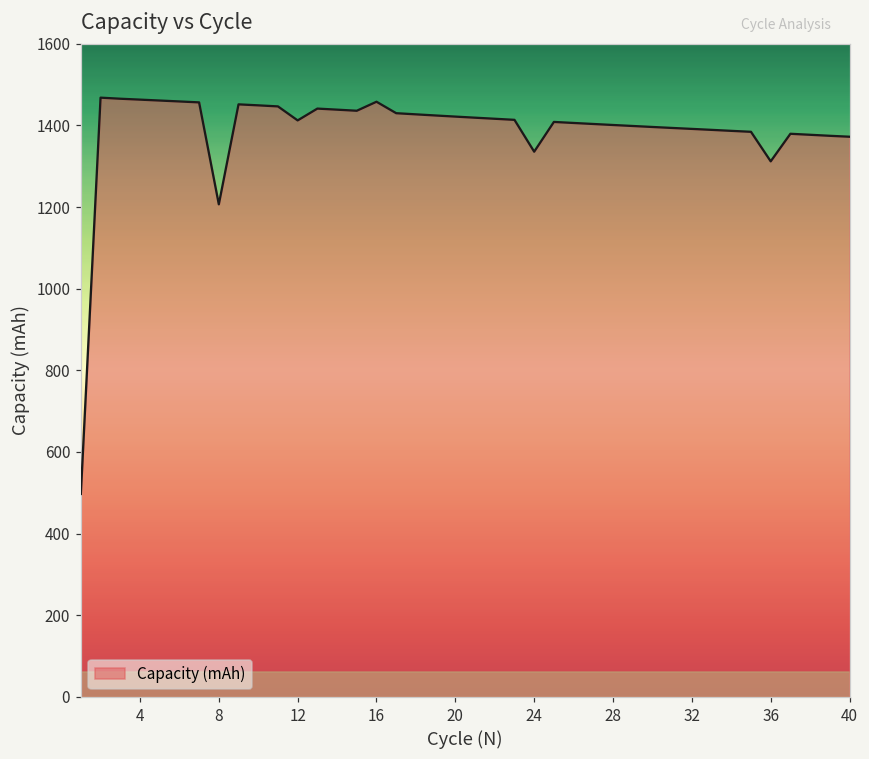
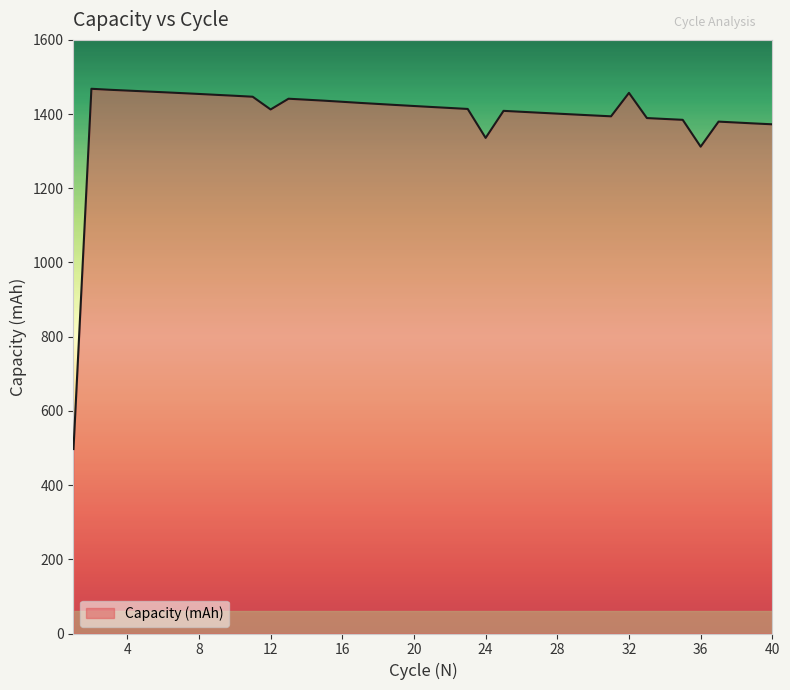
8: 1210 -> 1450
16: 1460 -> 1430
32: 1390 -> 1460
